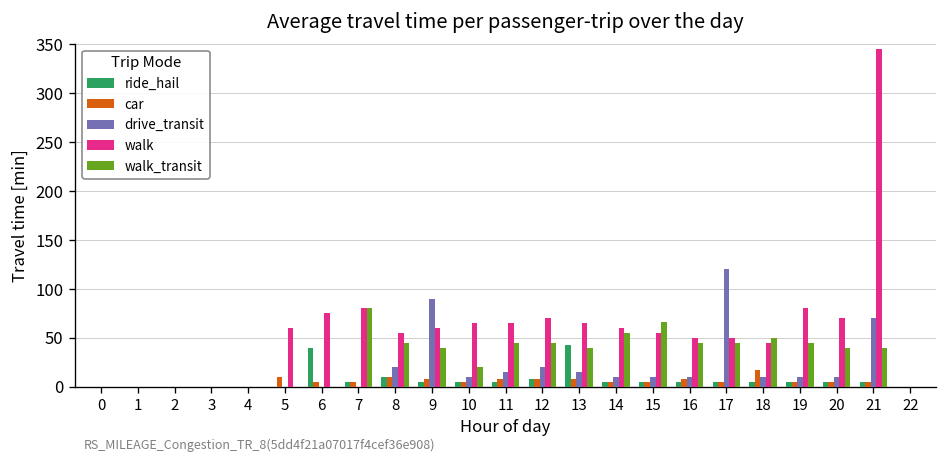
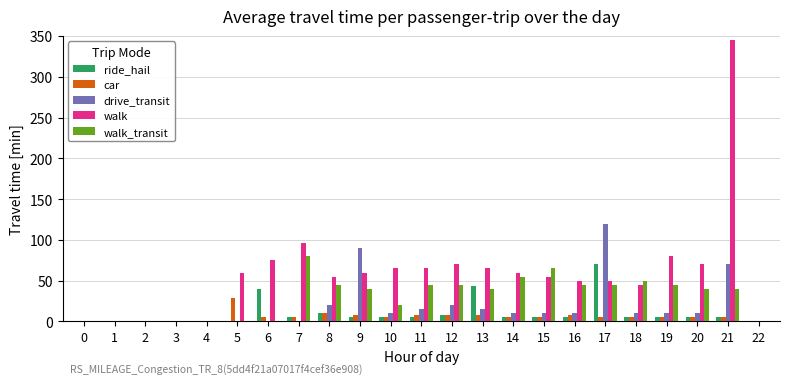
car, 5: 10 -> 30
walk, 7: 80 -> 100
ride_hail, 17: 10 -> 70
car, 18: 20 -> 10
